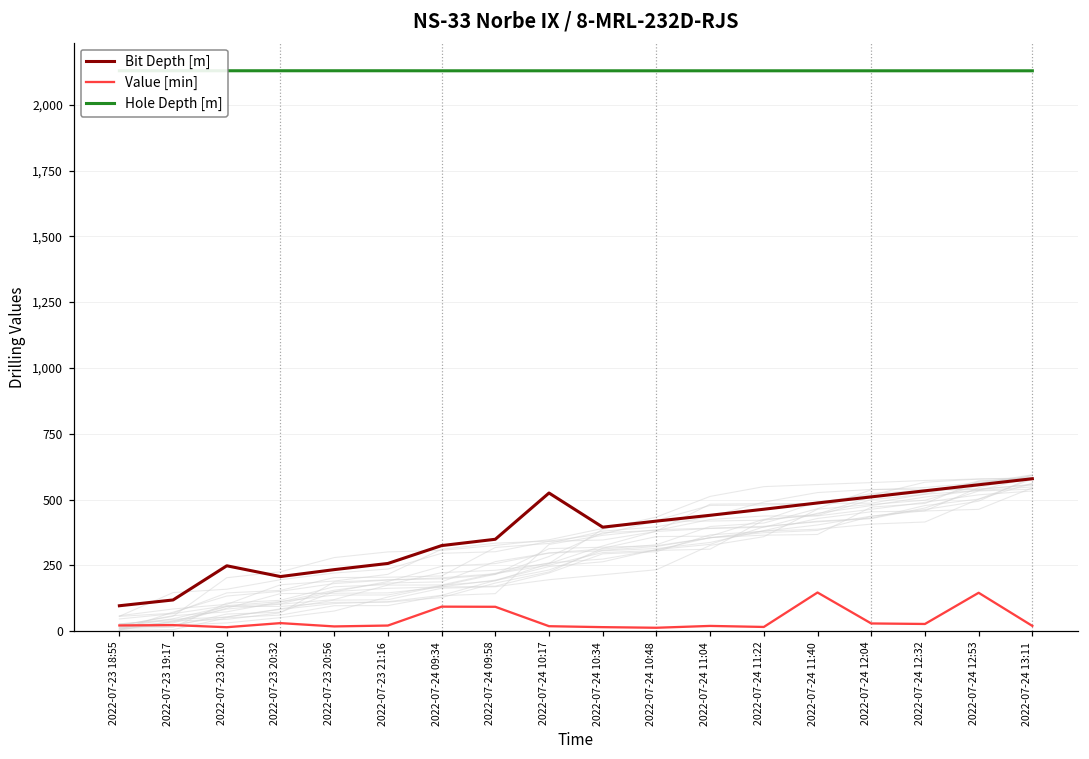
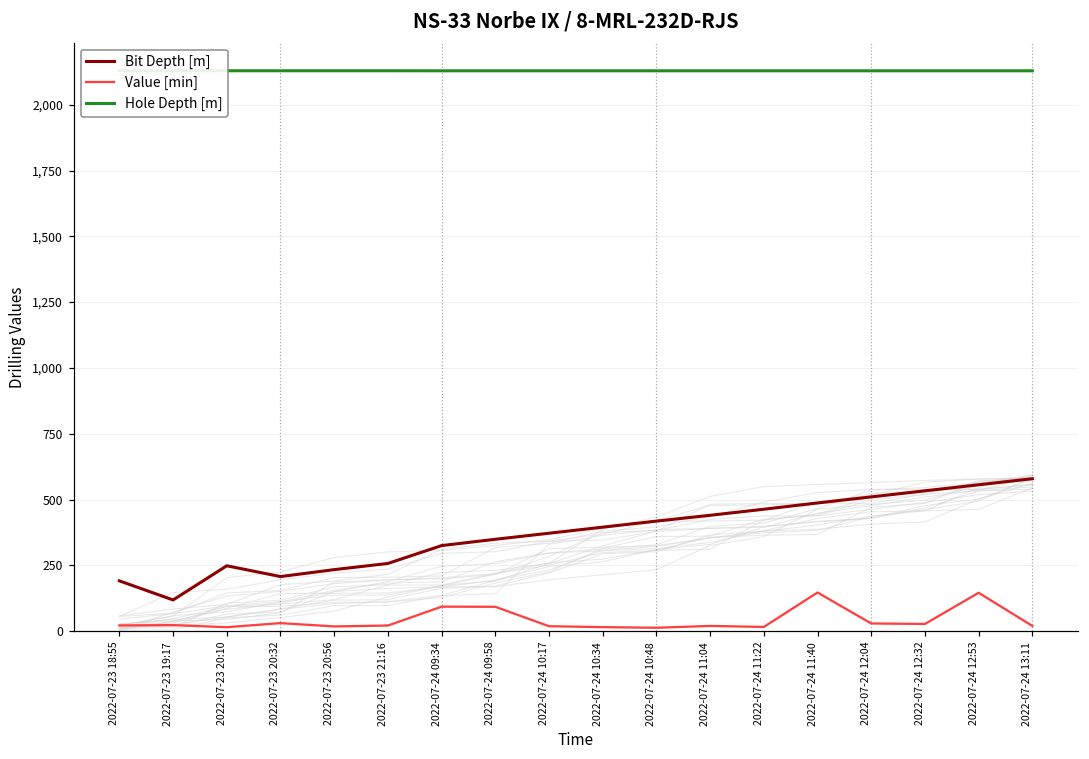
Bit Depth [m], 2022-07-23 18:55: 100 -> 190
Bit Depth [m], 2022-07-24 10:17: 520 -> 370
